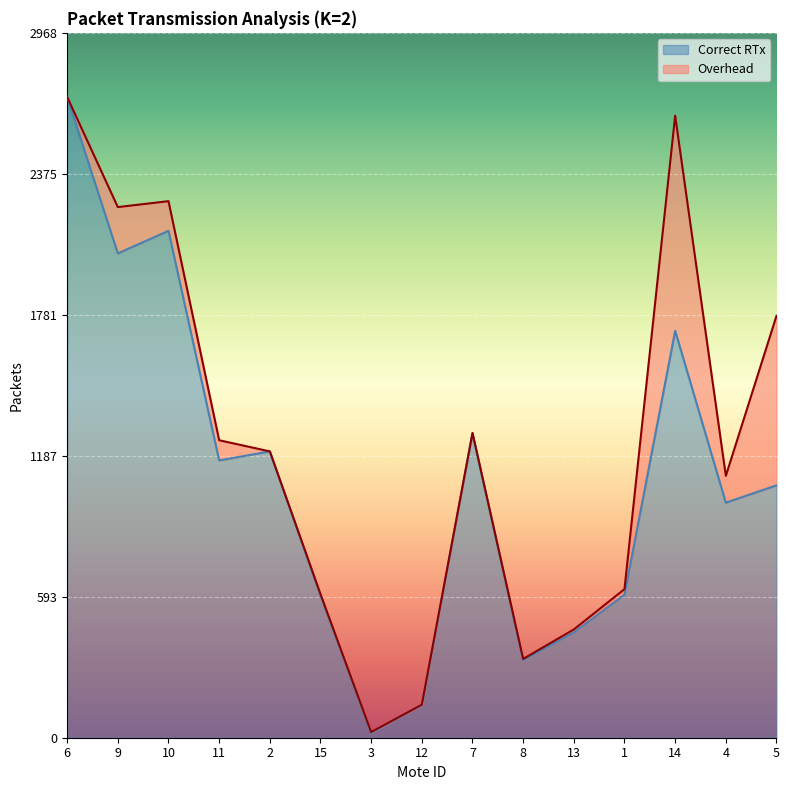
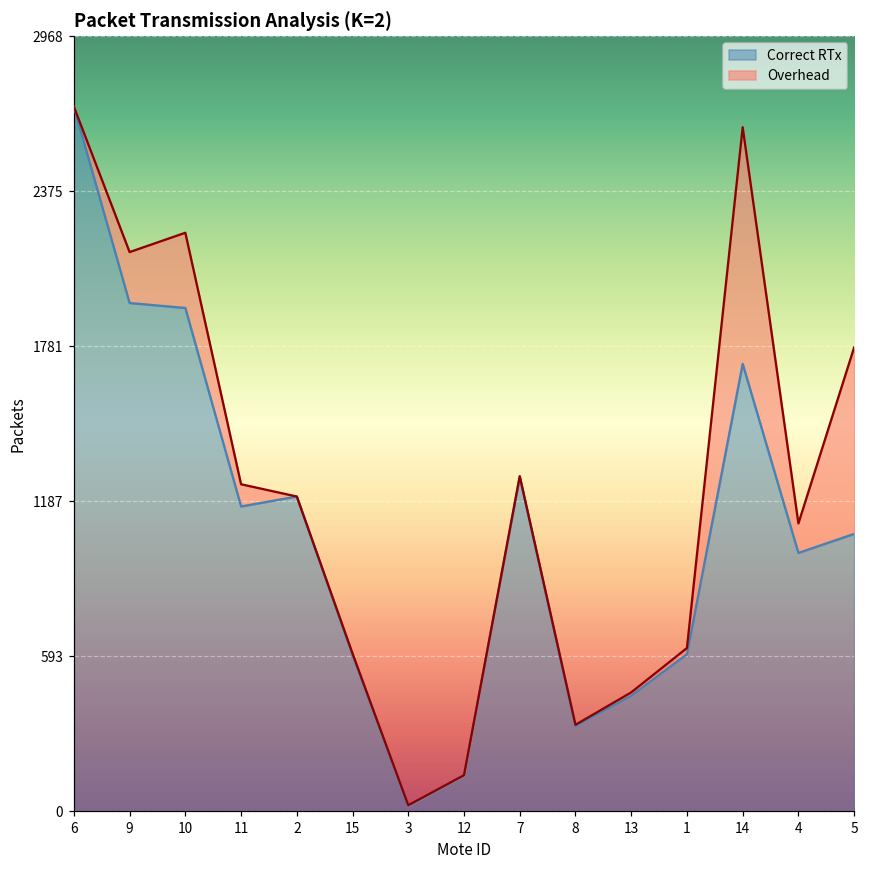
Correct RTx, 9: 2040 -> 1950
Correct RTx, 10: 2140 -> 1930
Overhead, 10: 130 -> 290
